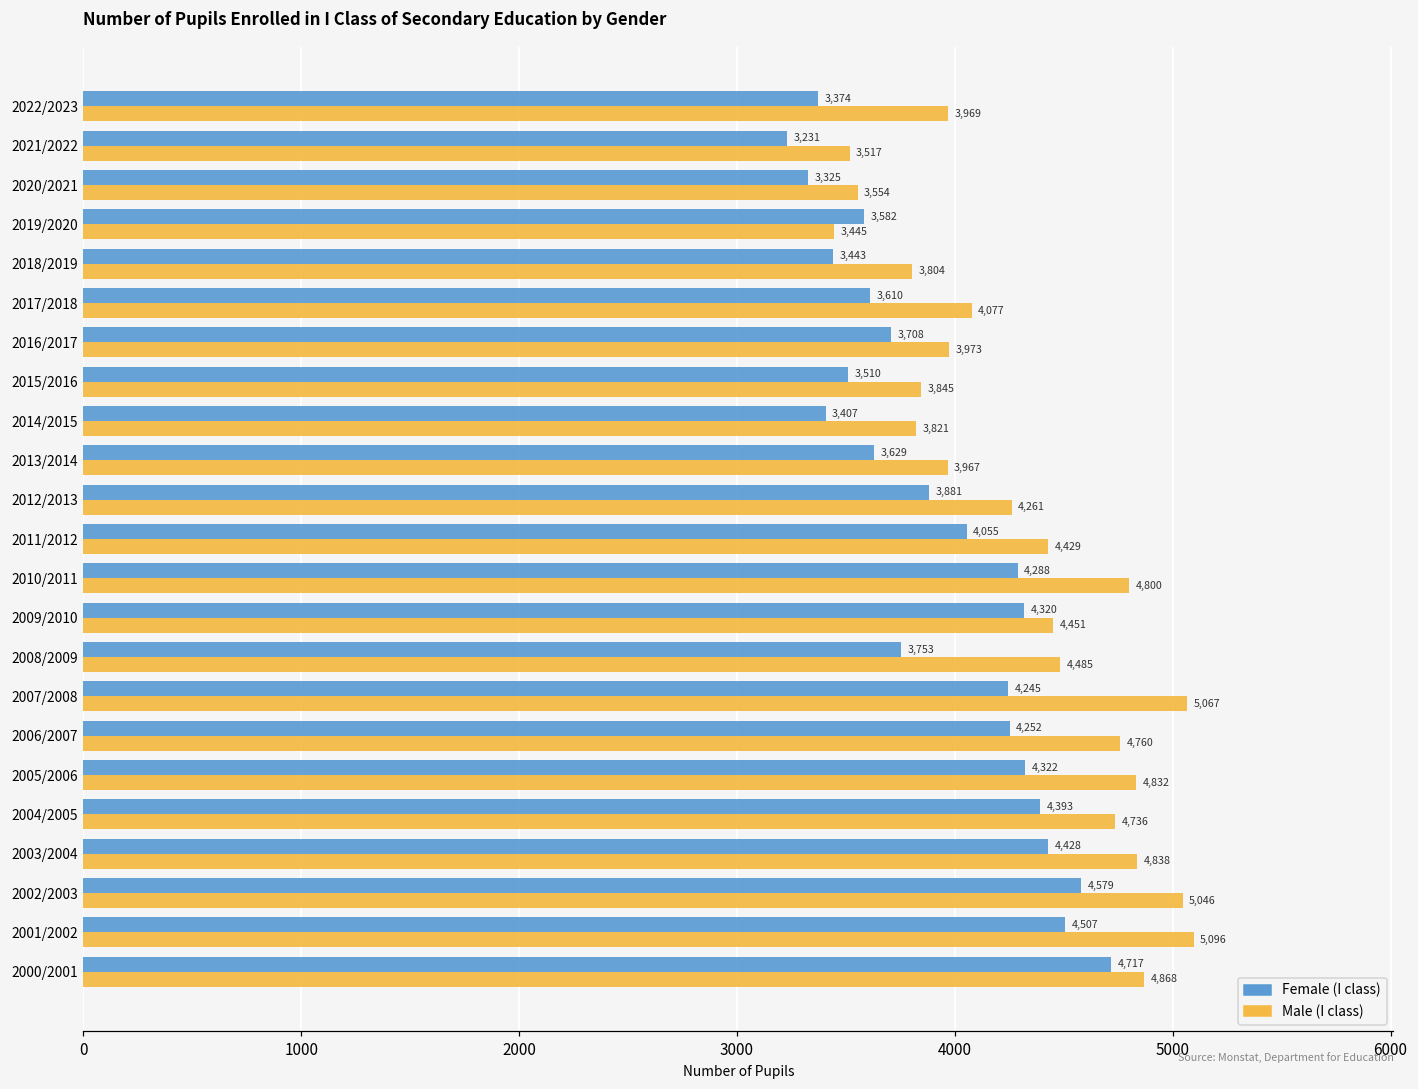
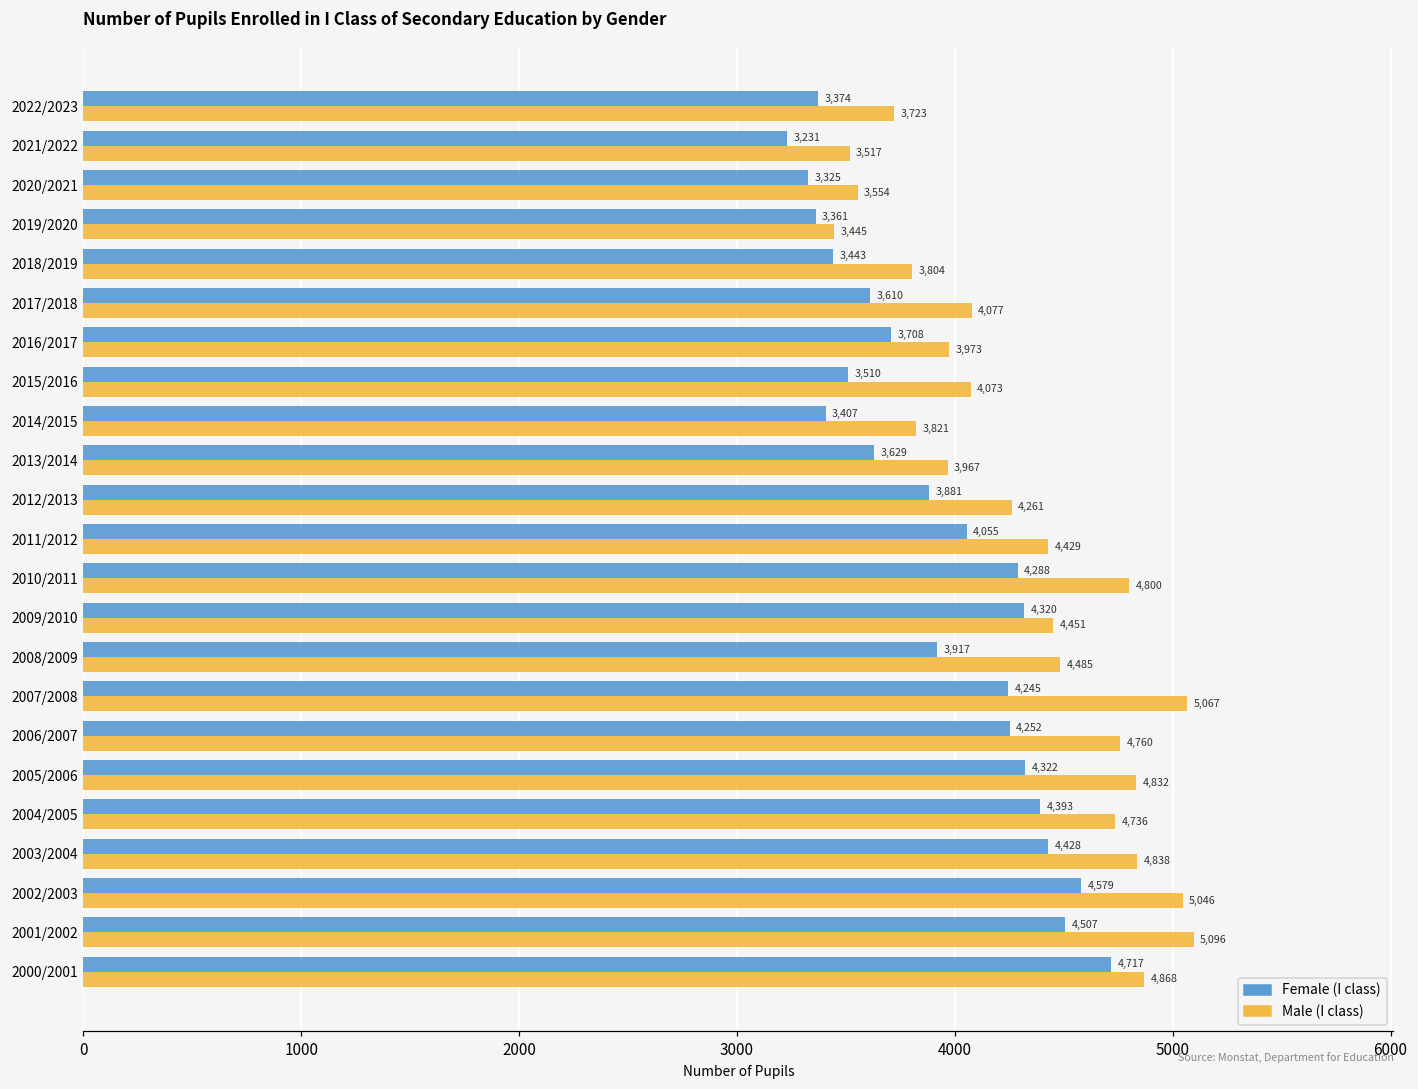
Male (I class), 2022/2023: 3,969 -> 3,723
Female (I class), 2019/2020: 3,582 -> 3,361
Male (I class), 2015/2016: 3,845 -> 4,073
Female (I class), 2008/2009: 3,753 -> 3,917
